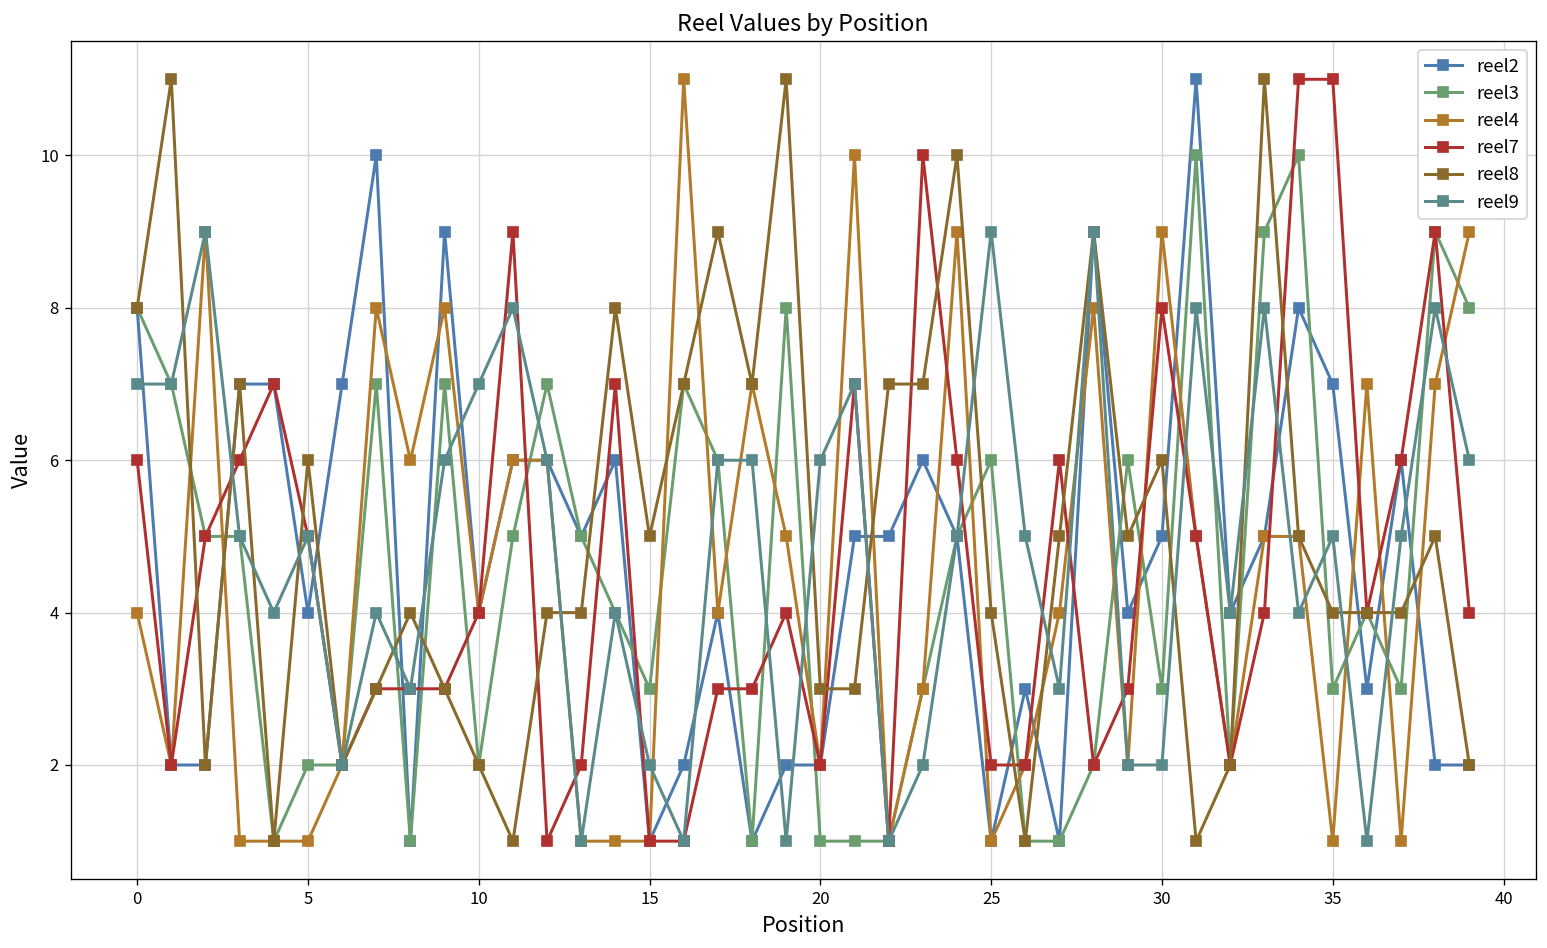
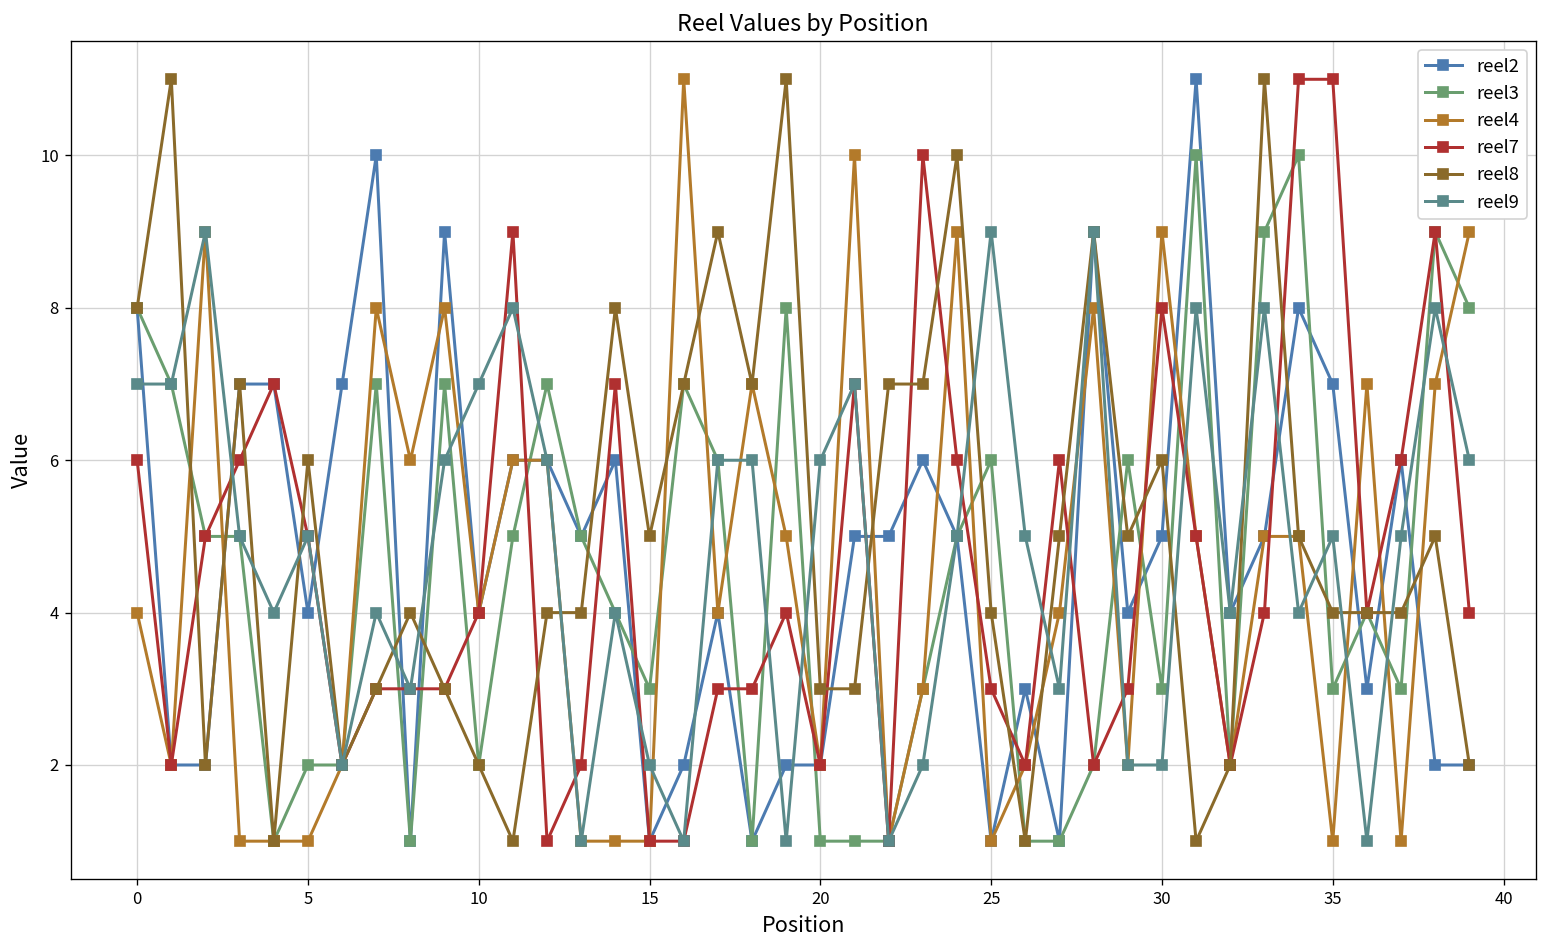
reel7, 25: 2 -> 3
